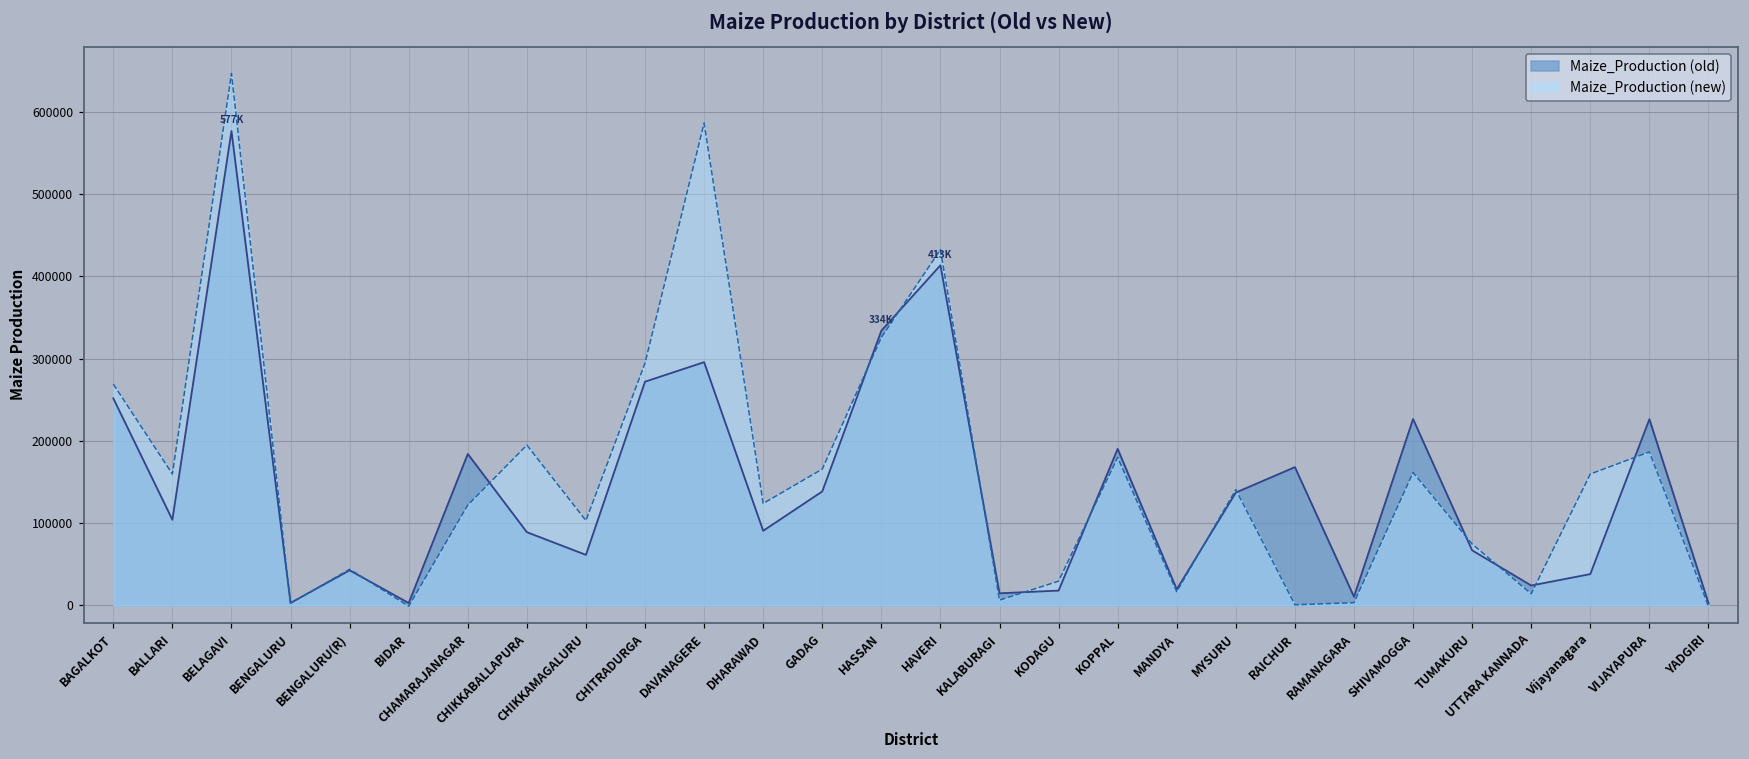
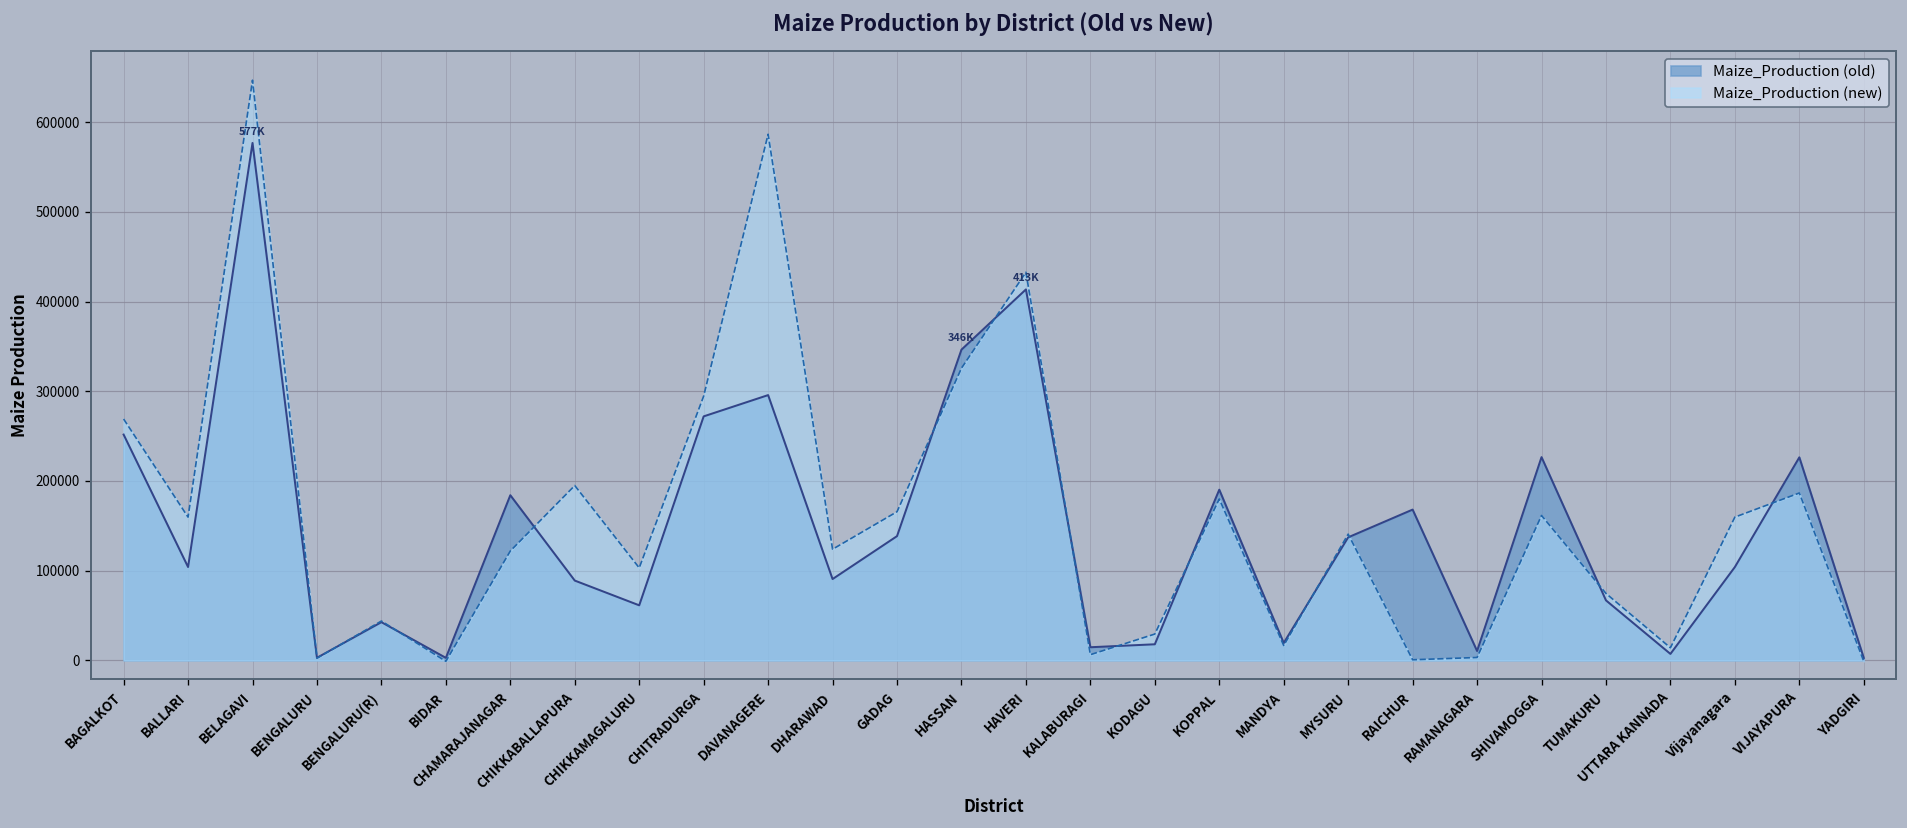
Maize_Production (old), HASSAN: 334K -> 346K
Maize_Production (old), UTTARA KANNADA: 20000 -> 10000
Maize_Production (old), Vijayanagara: 40000 -> 100000
